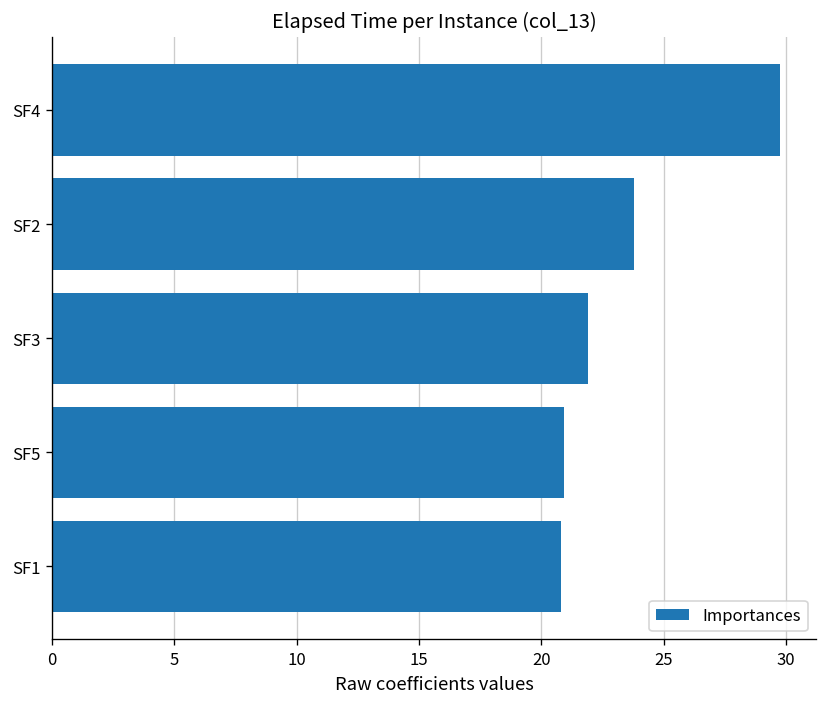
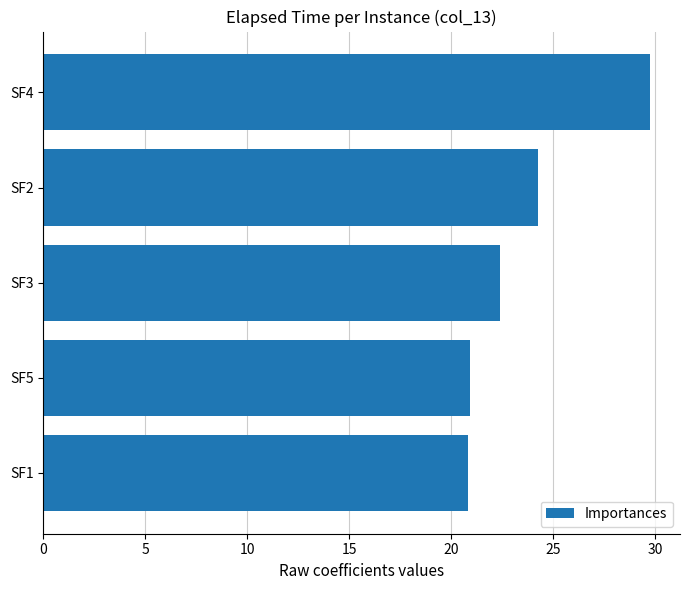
SF2: 23.8 -> 24.3
SF3: 21.9 -> 22.4
